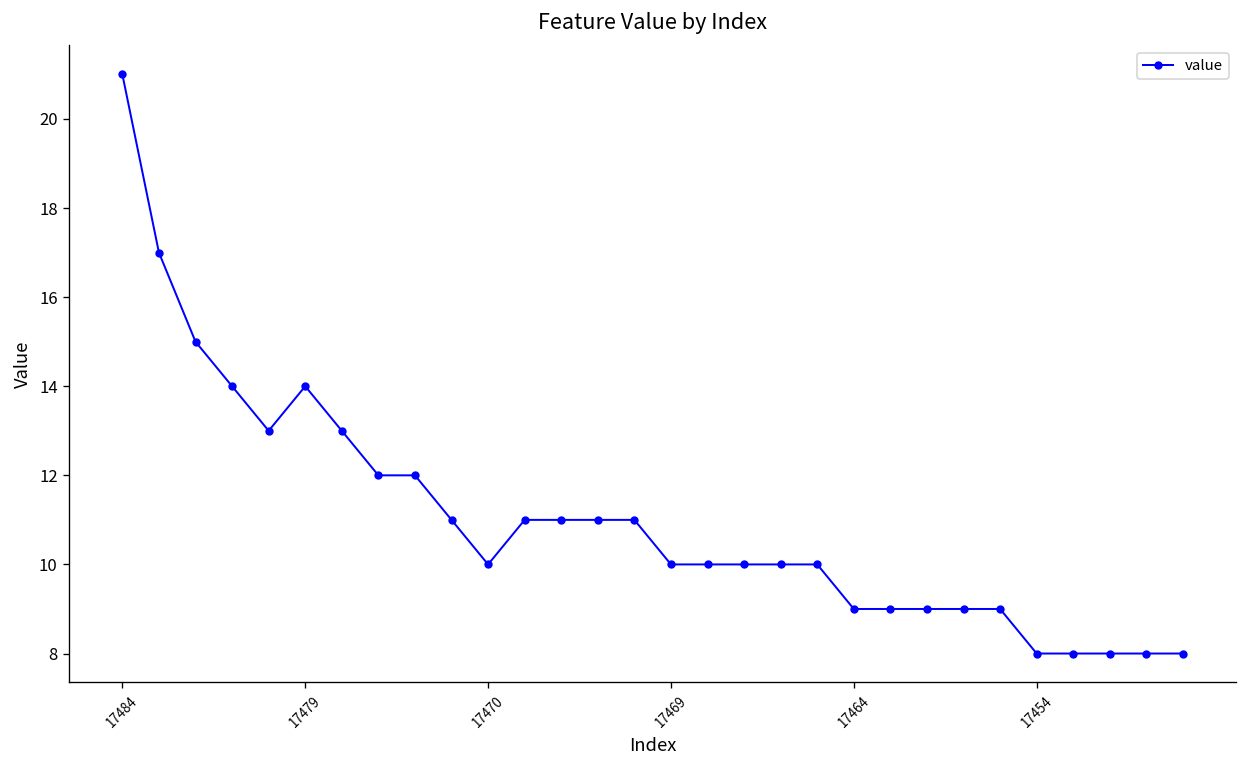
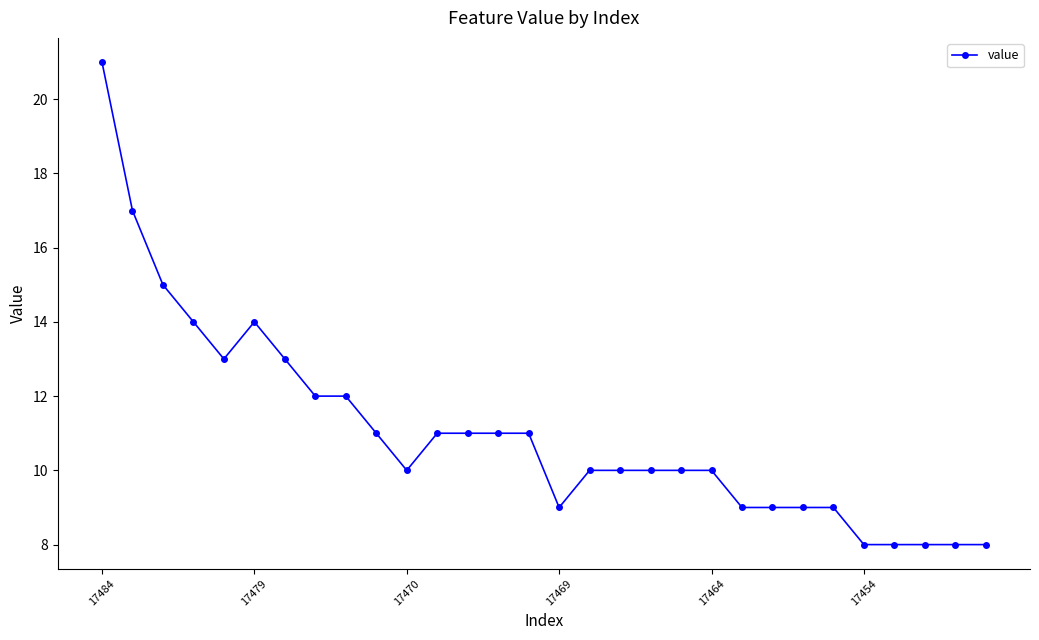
17469: 10 -> 9
17464: 9 -> 10
